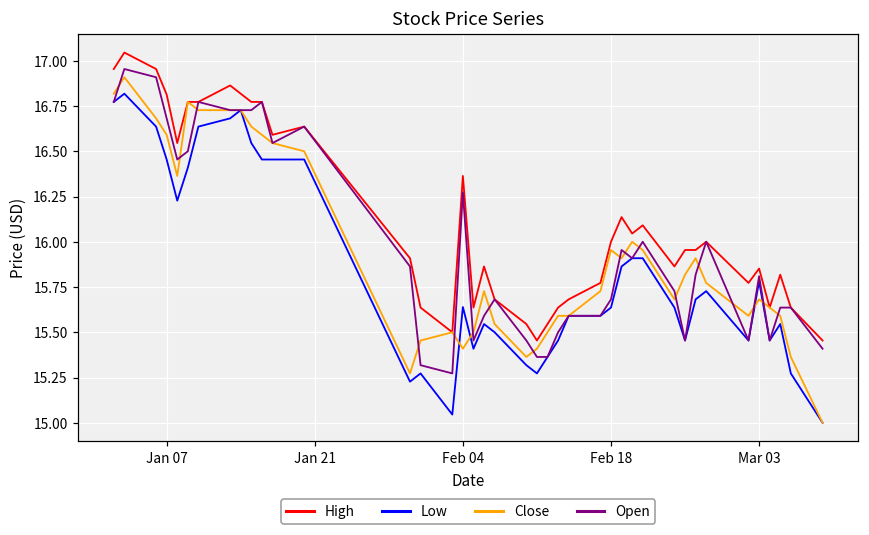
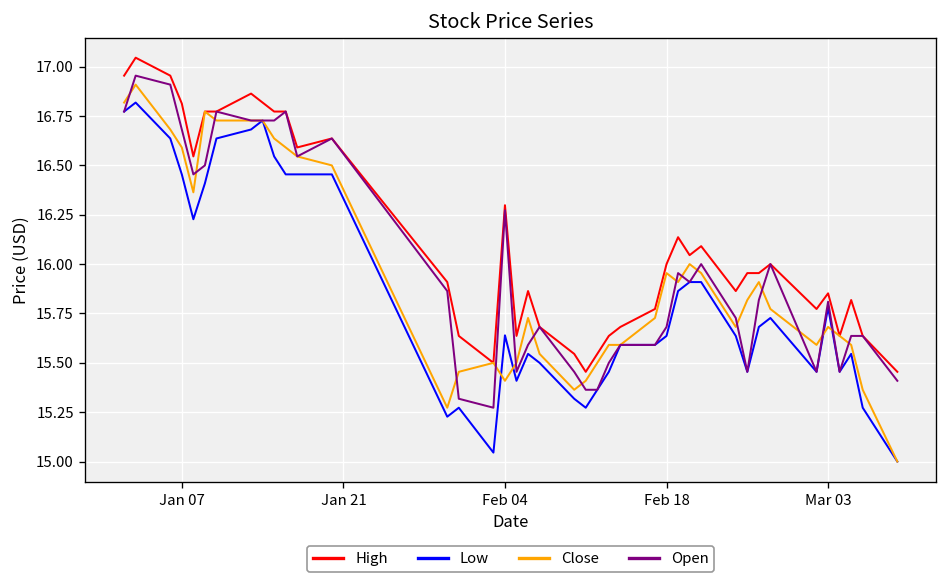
High, Feb 04: 16.36 -> 16.30
